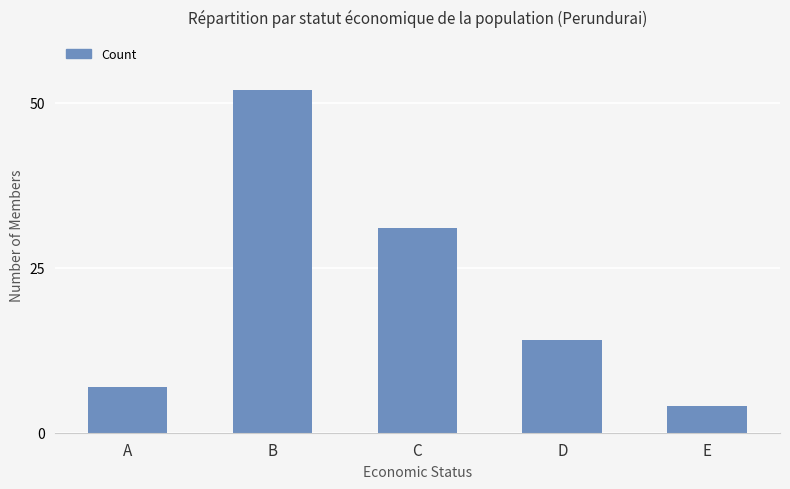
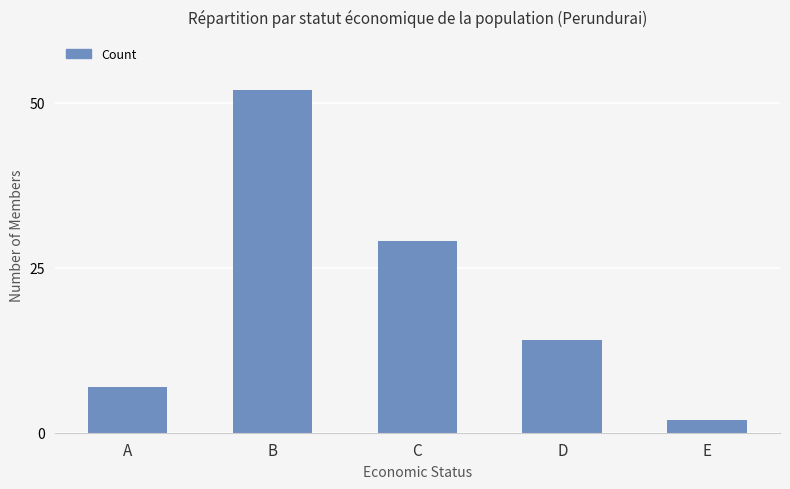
C: 31 -> 29
E: 4 -> 2
